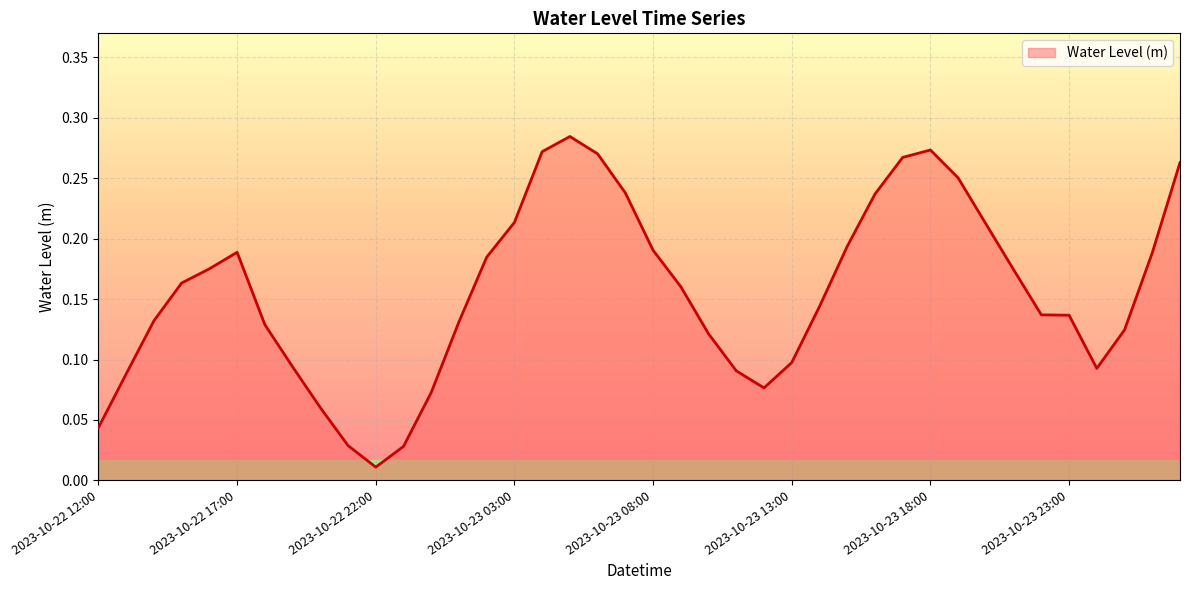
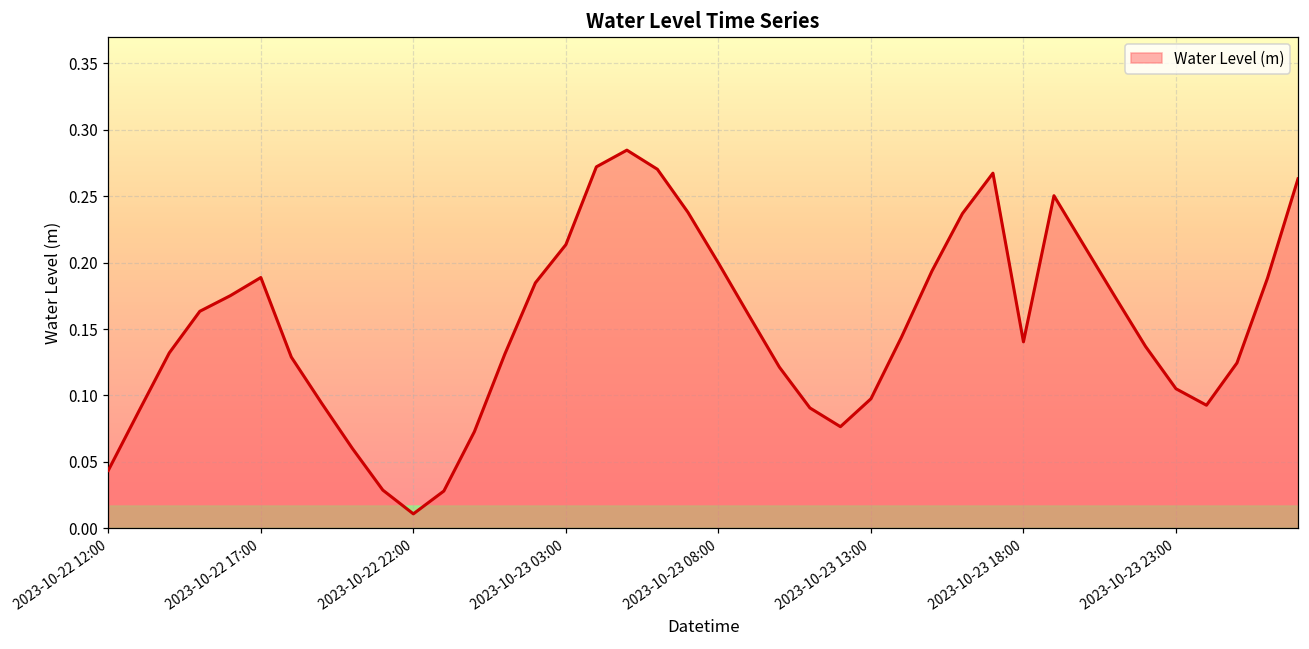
2023-10-23 08:00: 0.190 -> 0.200
2023-10-23 18:00: 0.273 -> 0.140
2023-10-23 23:00: 0.137 -> 0.105
